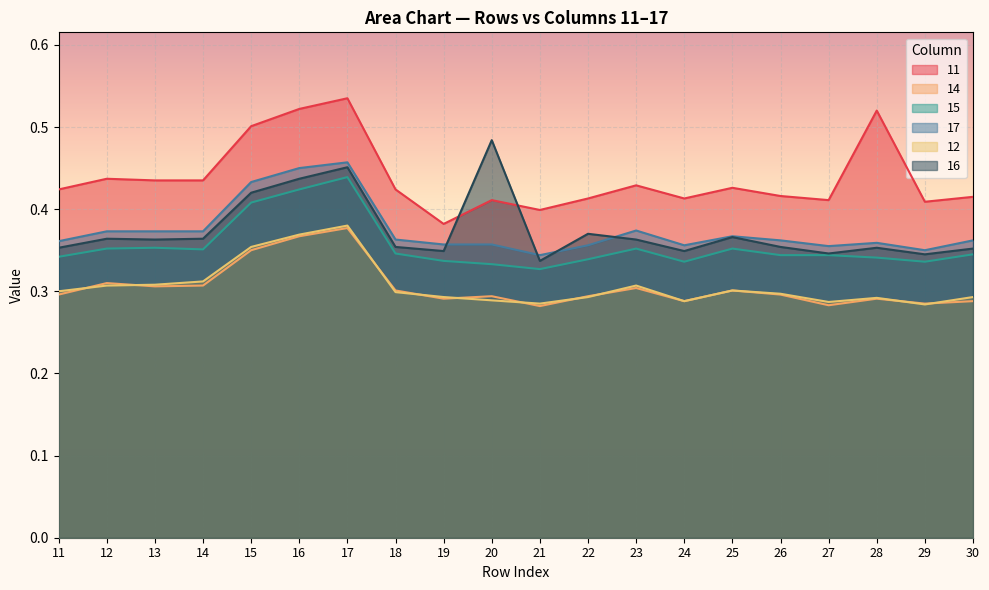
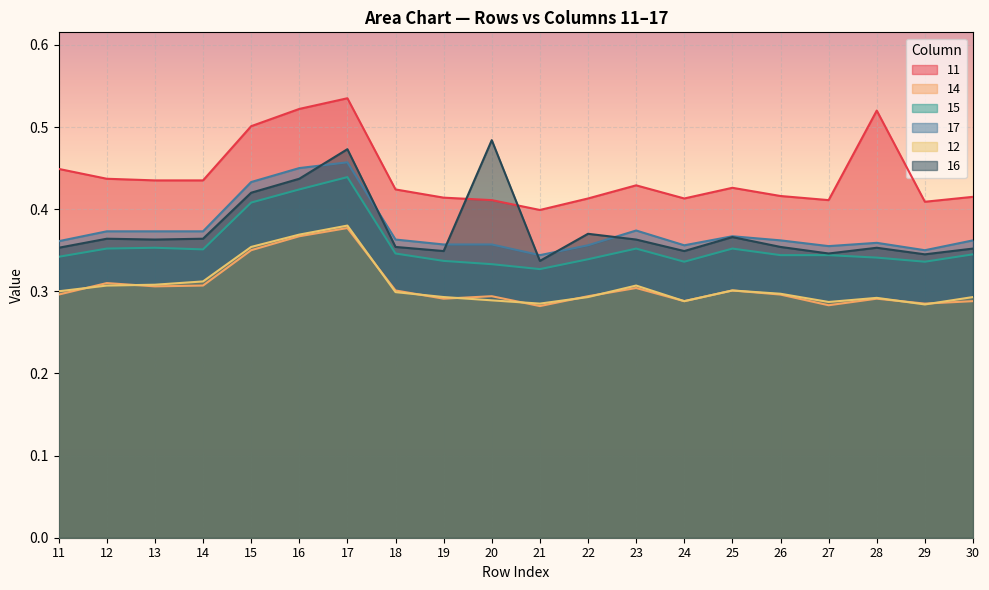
11, 11: 0.42 -> 0.45
16, 17: 0.45 -> 0.47
11, 19: 0.38 -> 0.41
